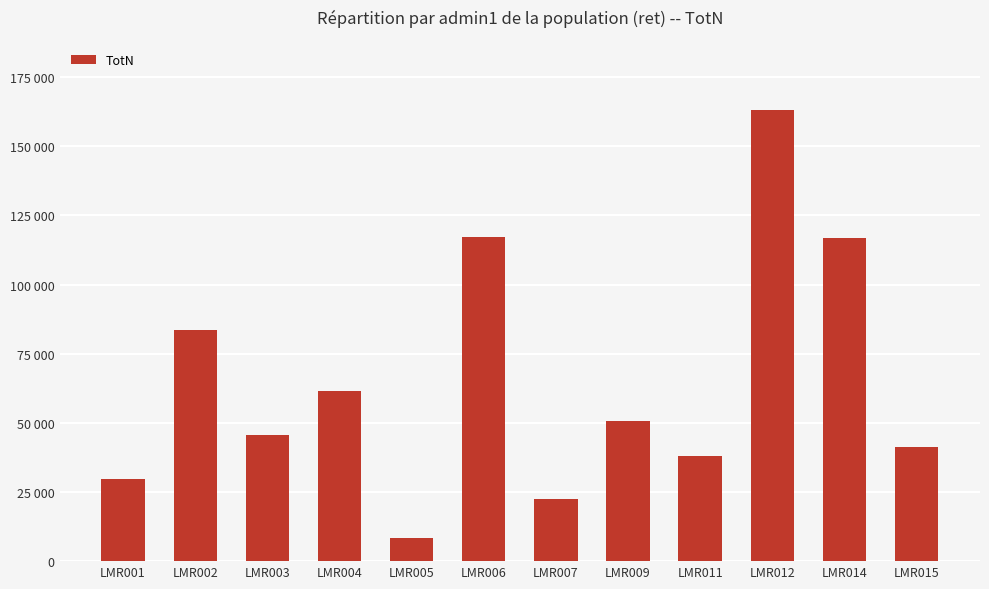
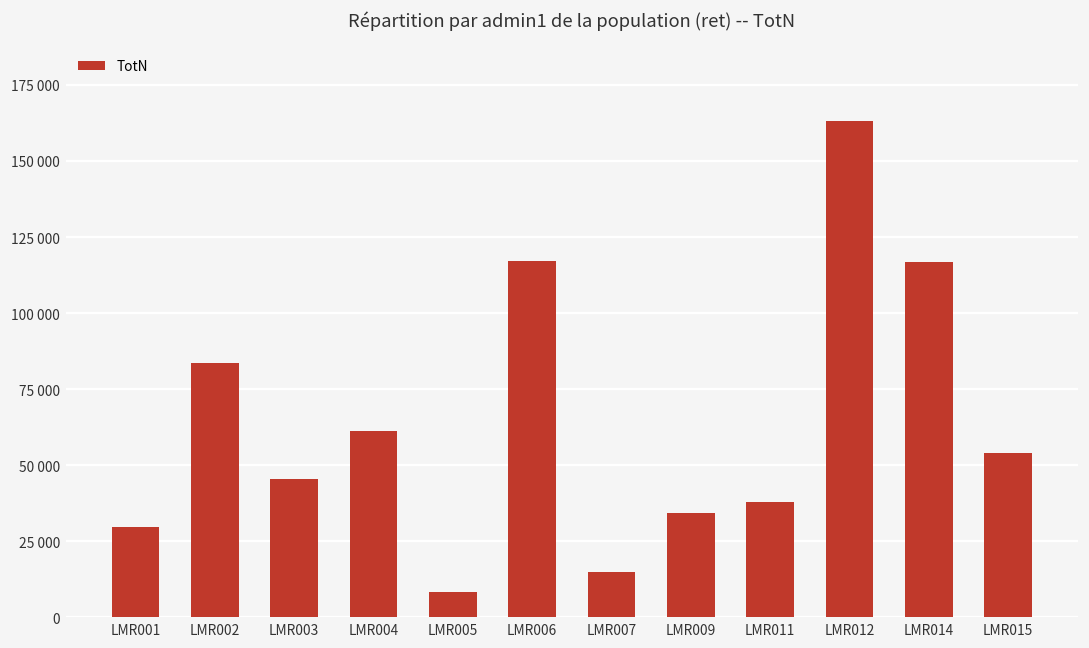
LMR007: 23000 -> 15000
LMR009: 51000 -> 34000
LMR015: 41000 -> 54000
